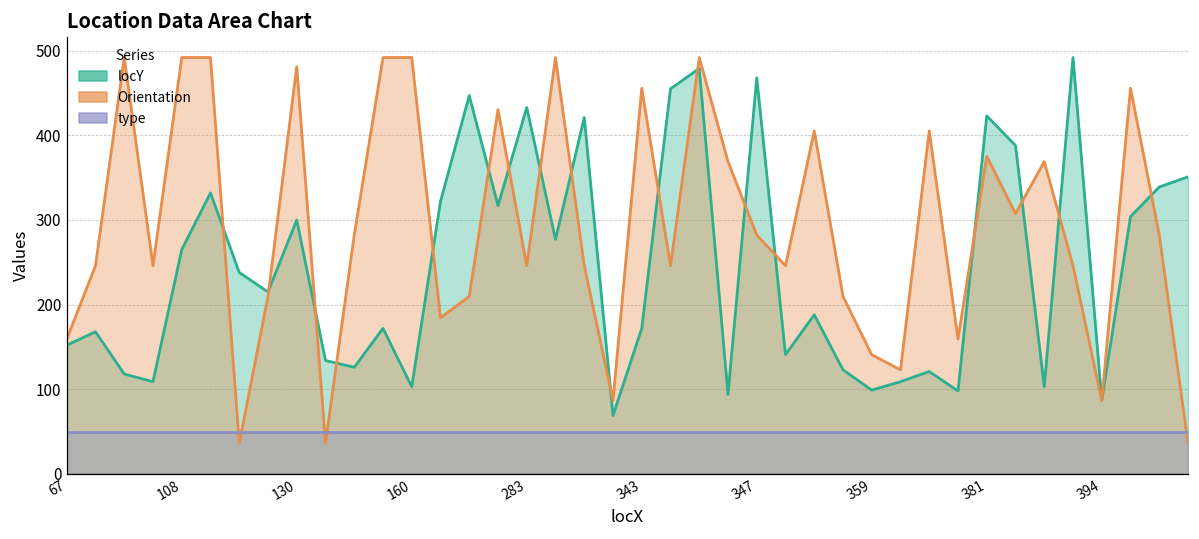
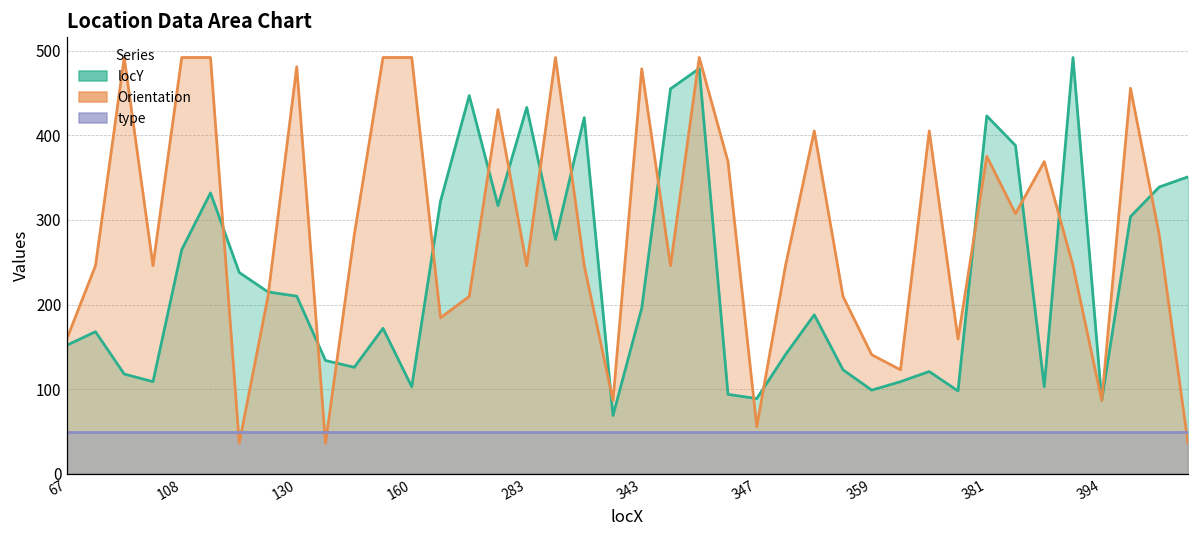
locY, 130: 300 -> 210
locY, 343: 170 -> 200
Orientation, 343: 460 -> 480
locY, 347: 470 -> 90
Orientation, 347: 280 -> 60
